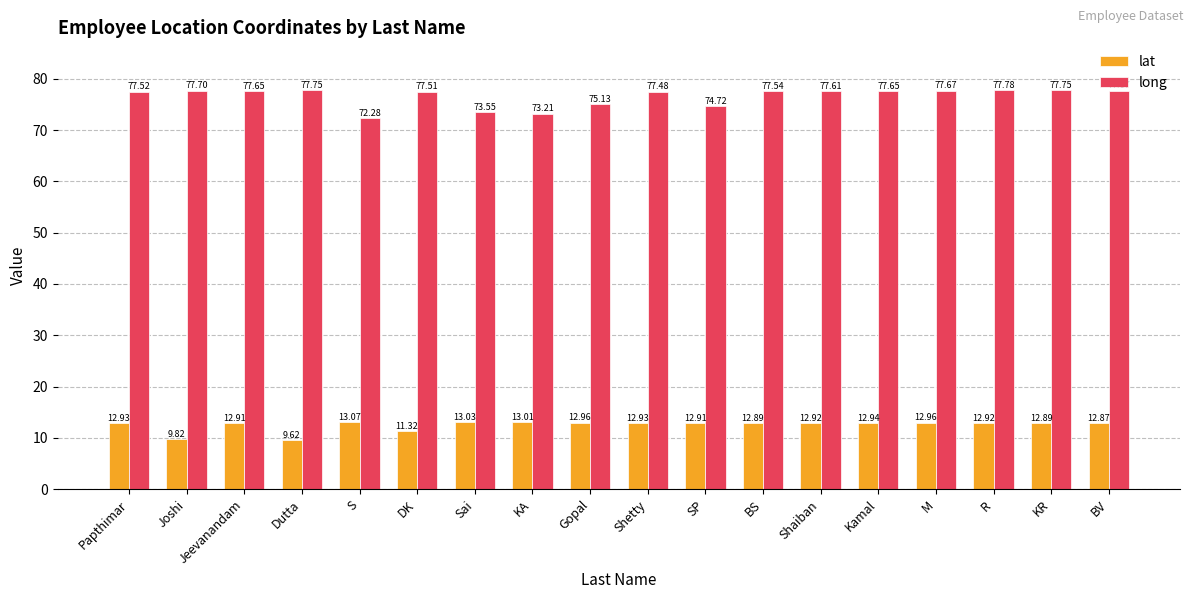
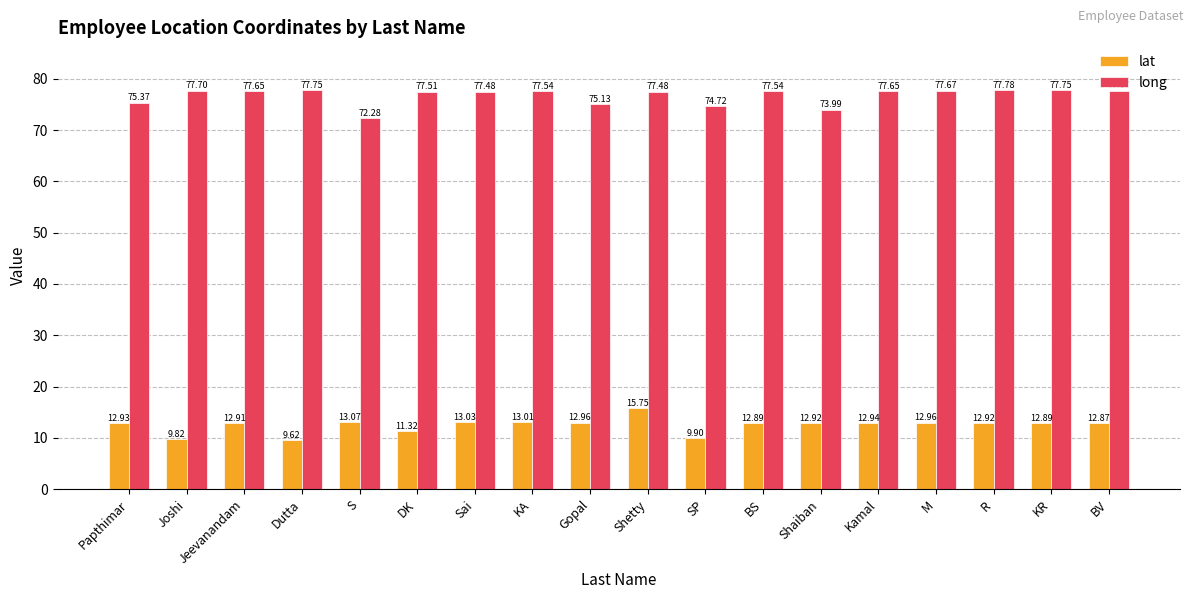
long, Papthimar: 77.52 -> 75.37
long, Sai: 73.55 -> 77.48
long, KA: 73.21 -> 77.54
lat, Shetty: 12.93 -> 15.75
lat, SP: 12.91 -> 9.90
long, Shaiban: 77.61 -> 73.99
